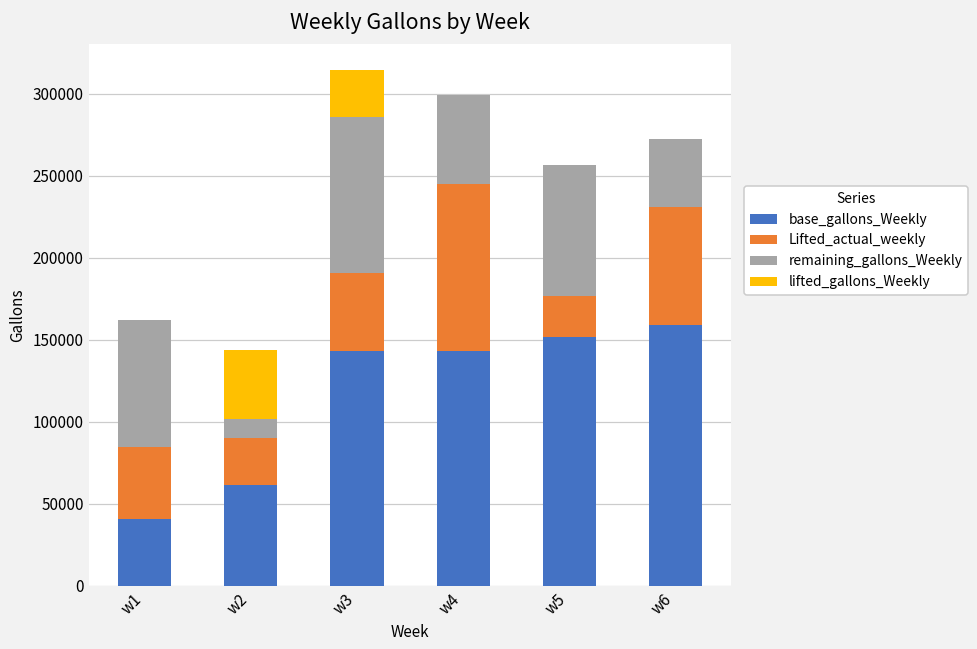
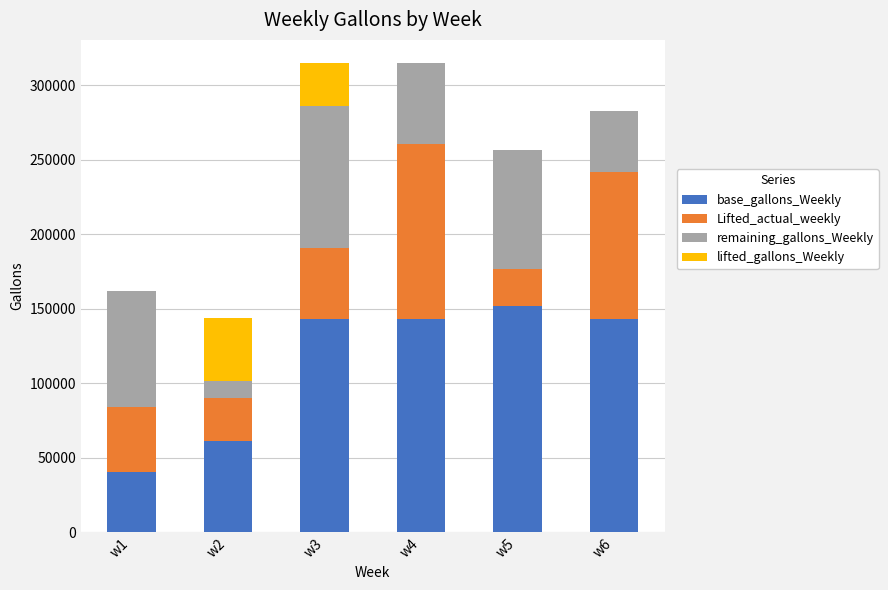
Lifted_actual_weekly, w4: 102000 -> 118000
base_gallons_Weekly, w6: 159000 -> 143000
Lifted_actual_weekly, w6: 72000 -> 99000
